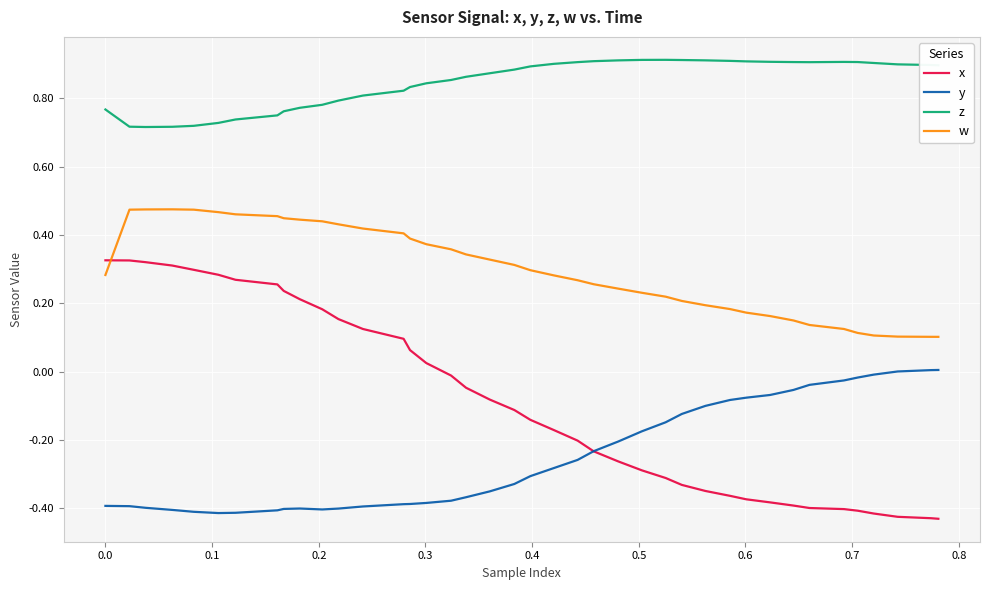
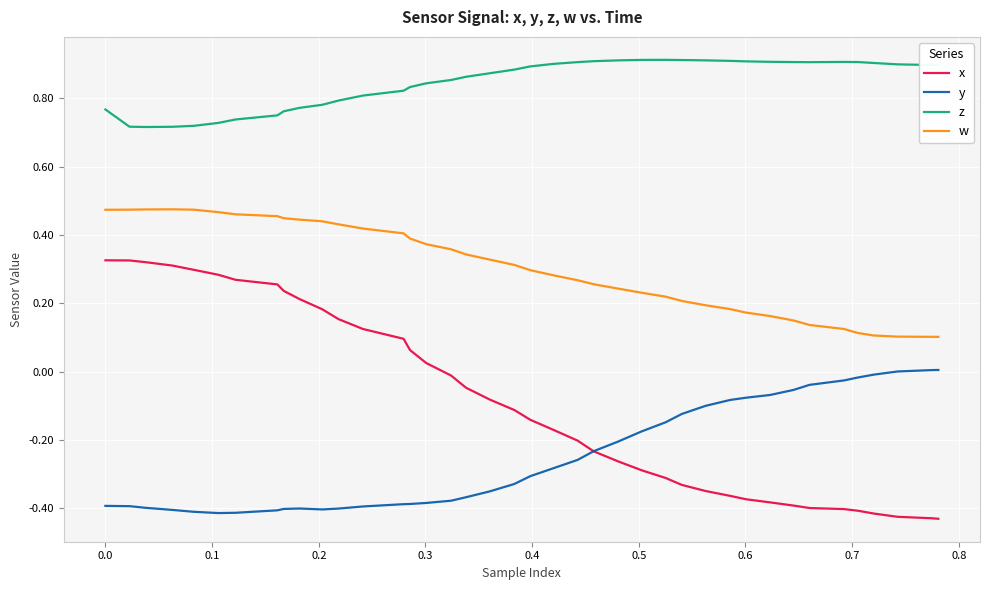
w, 0.0: 0.28 -> 0.47
